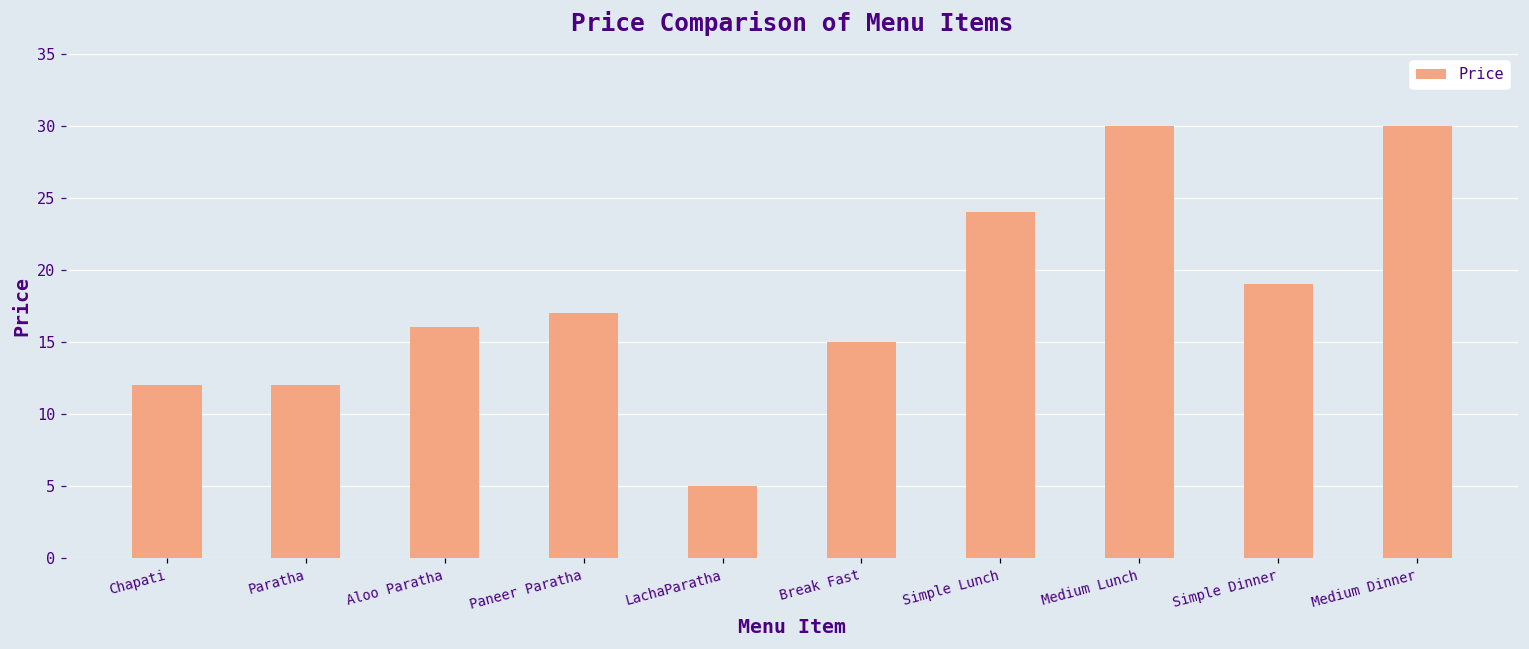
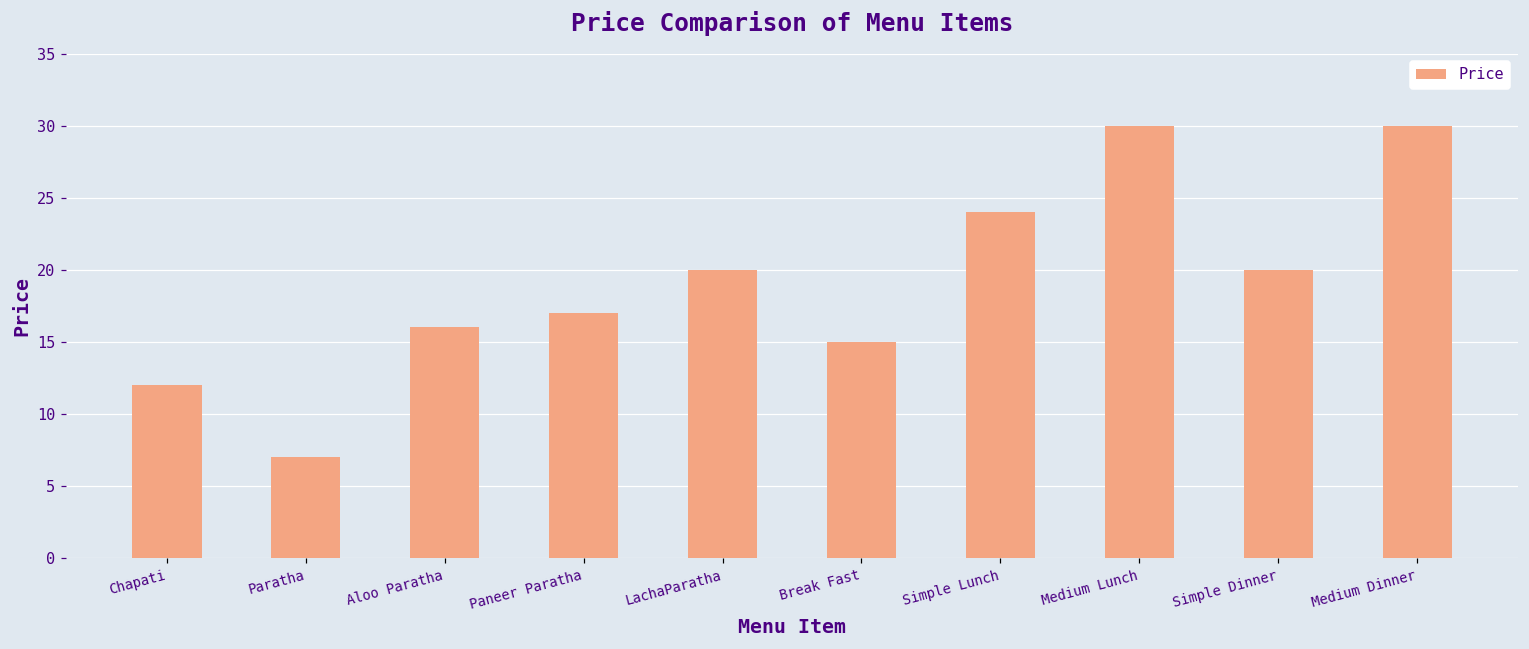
Paratha: 12 -> 7
LachaParatha: 5 -> 20
Simple Dinner: 19 -> 20
